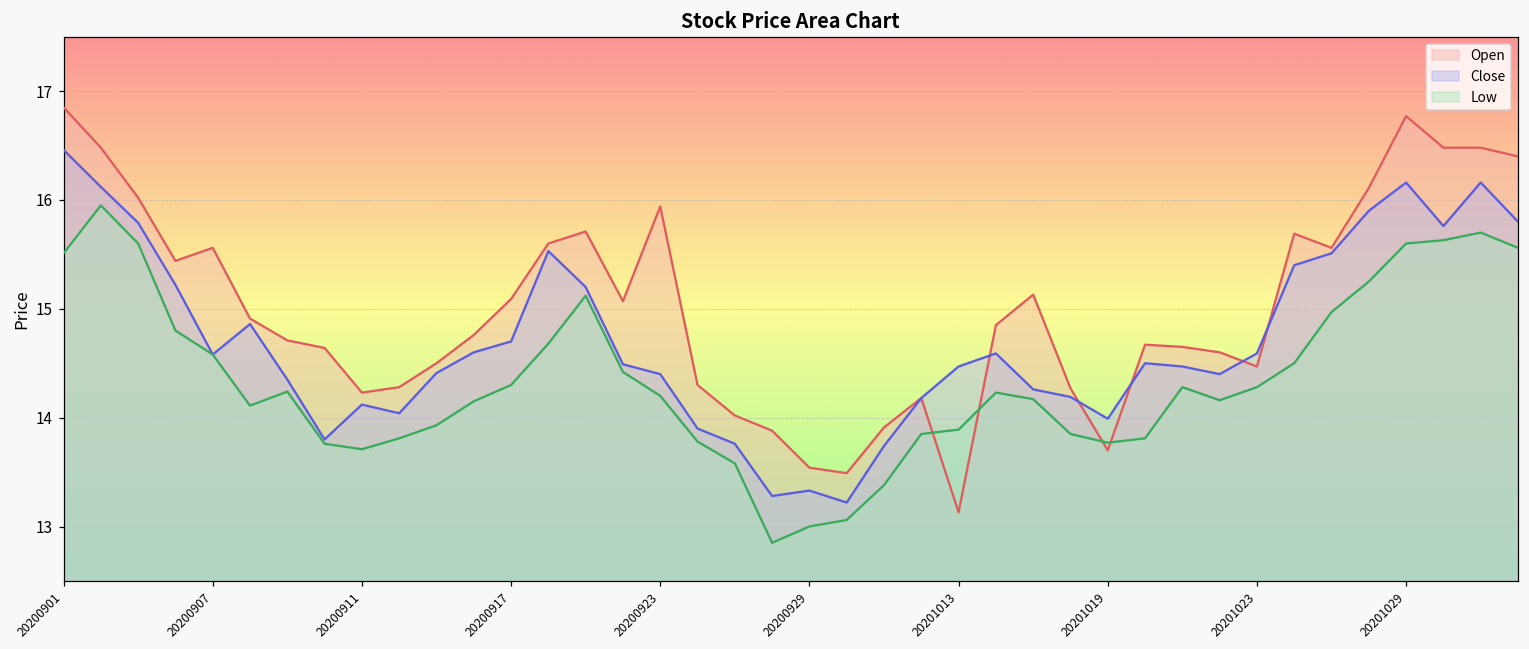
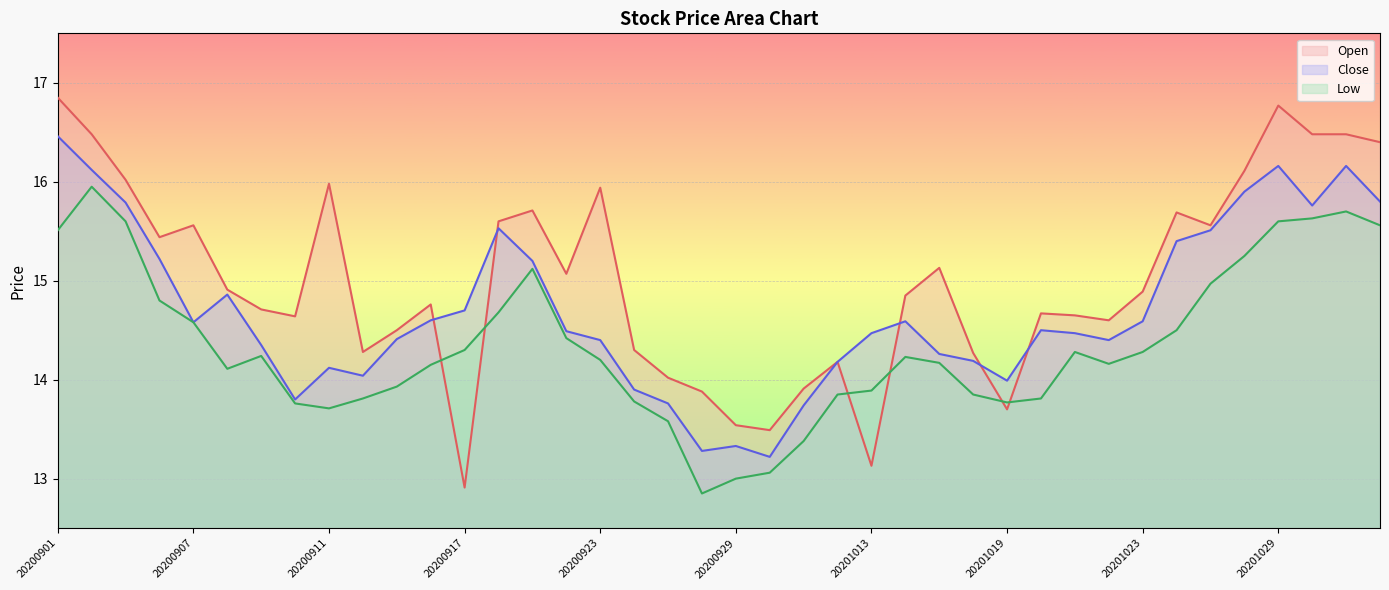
Open, 20200911: 14.2 -> 16.0
Open, 20200917: 15.1 -> 12.9
Open, 20201023: 14.5 -> 14.9
